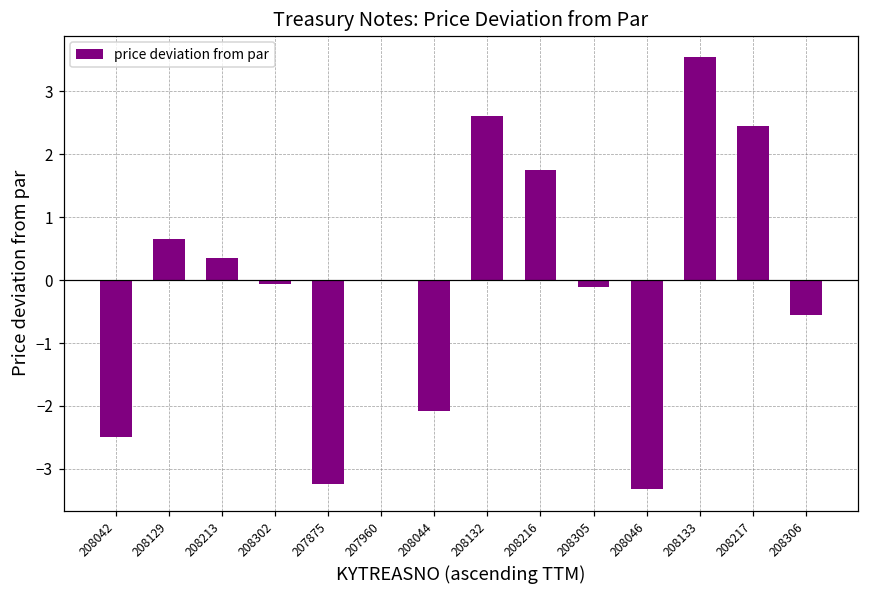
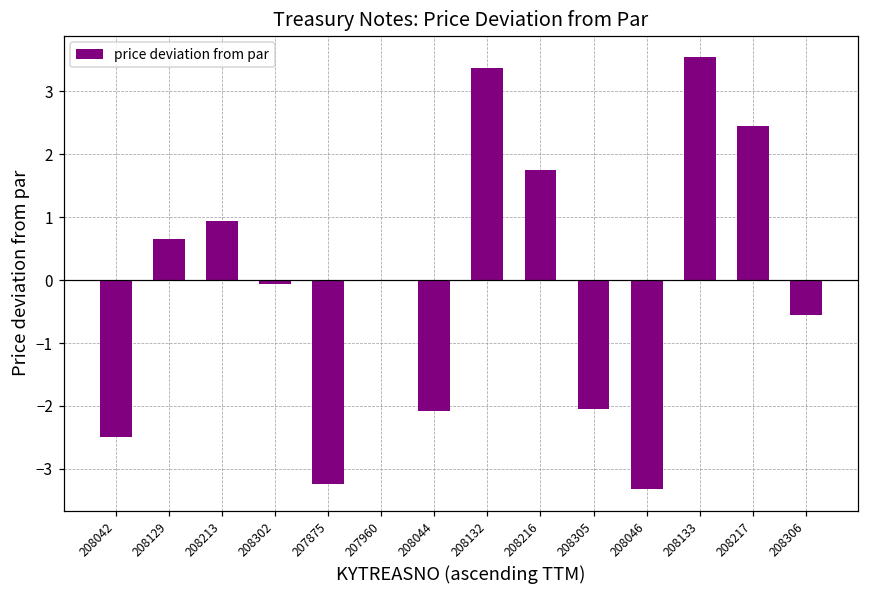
208213: 0.4 -> 0.9
208132: 2.6 -> 3.4
208305: -0.1 -> -2.1
